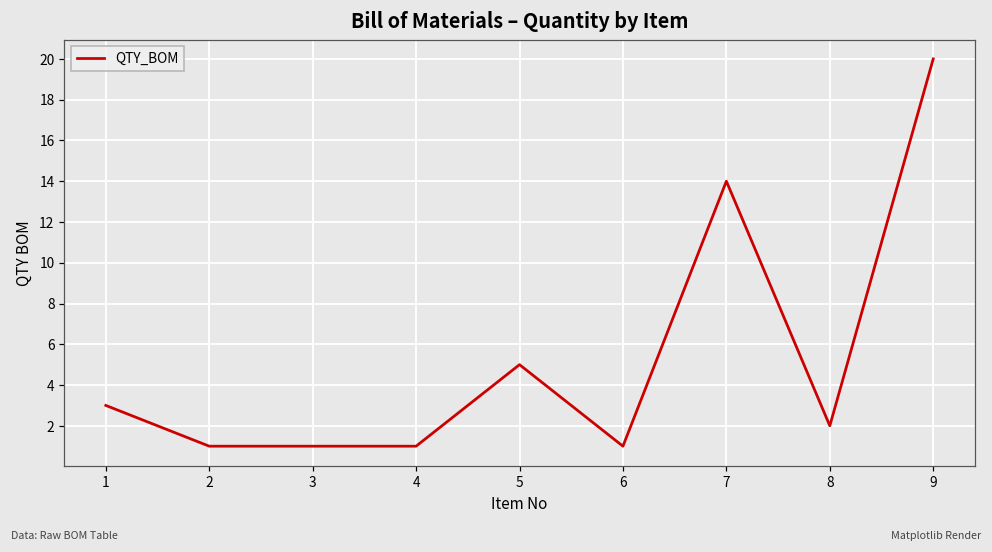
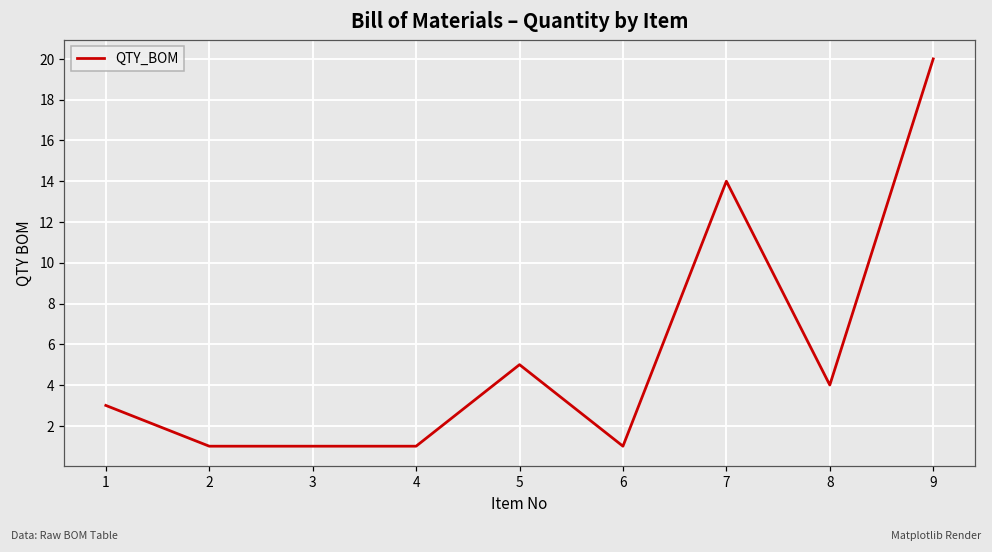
8: 2 -> 4
